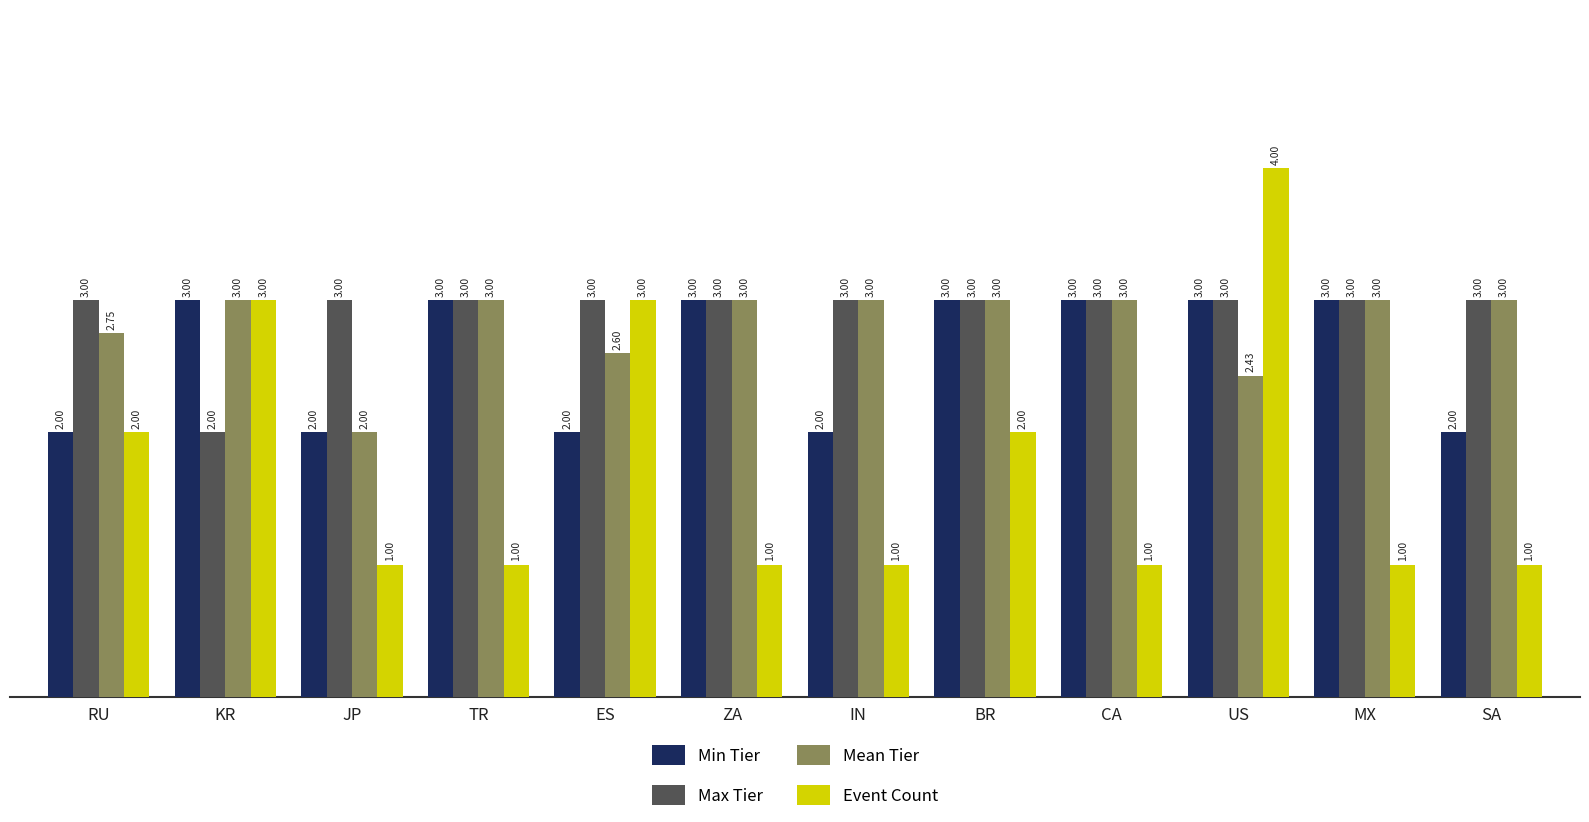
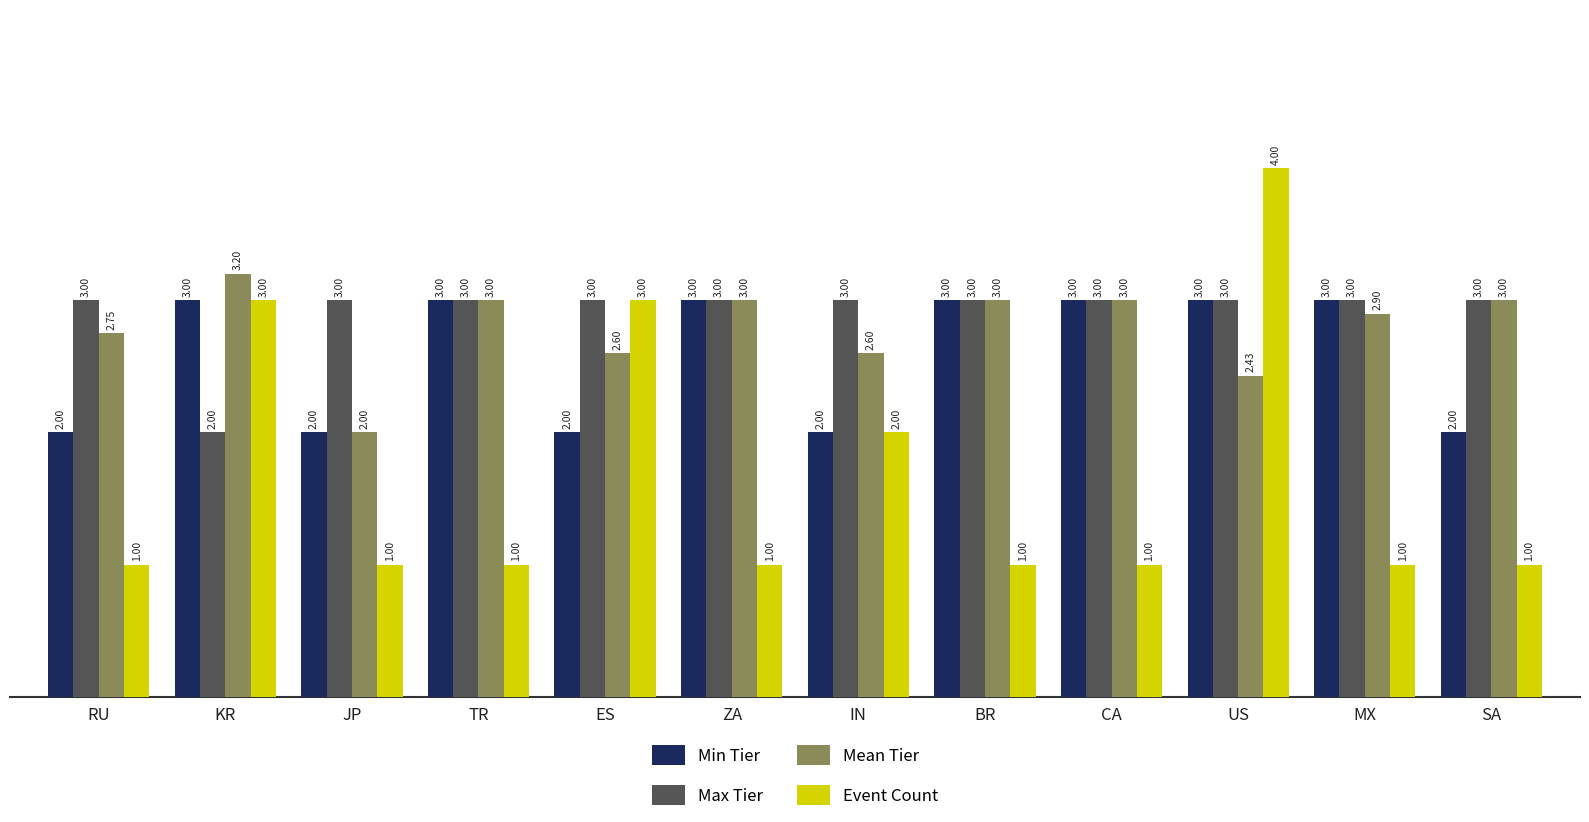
Event Count, RU: 2.00 -> 1.00
Mean Tier, KR: 3.00 -> 3.20
Mean Tier, IN: 3.00 -> 2.60
Event Count, IN: 1.00 -> 2.00
Event Count, BR: 2.00 -> 1.00
Mean Tier, MX: 3.00 -> 2.90
